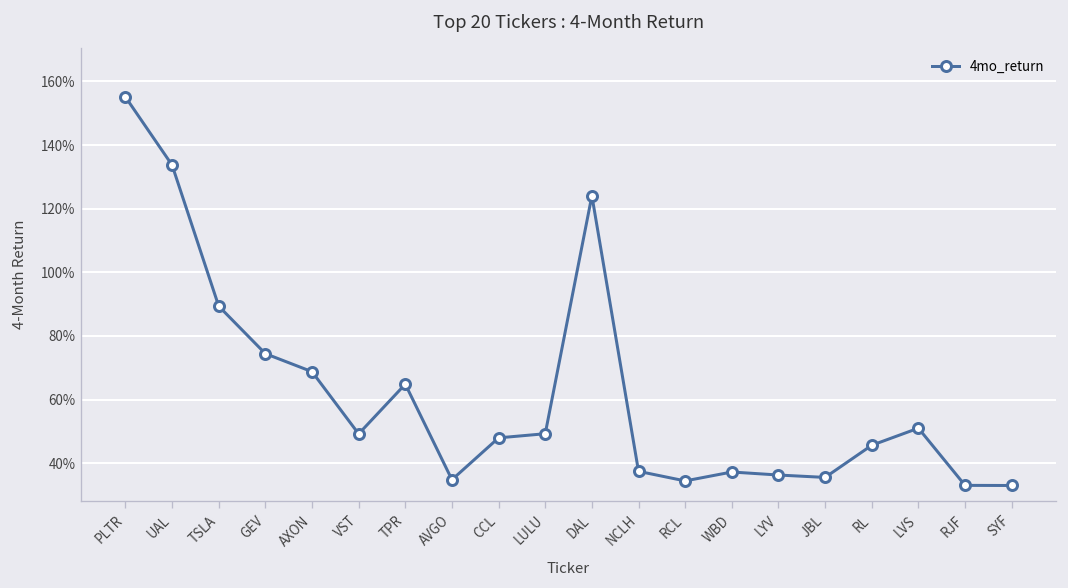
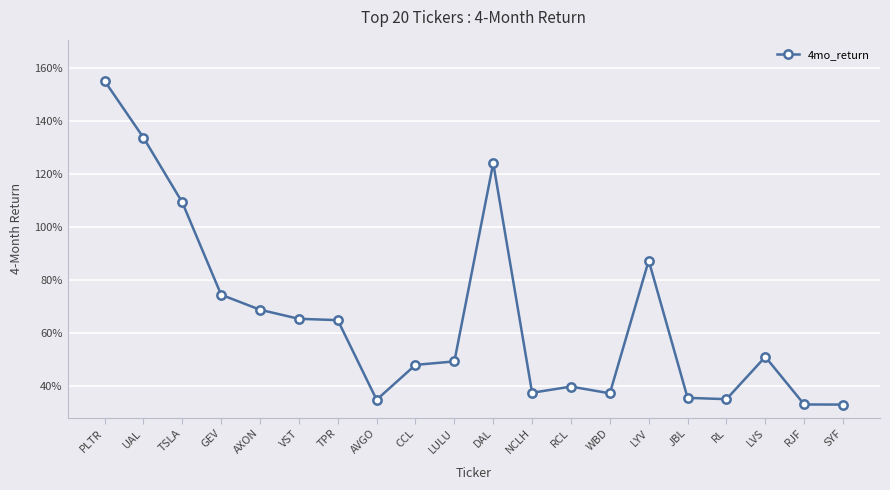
TSLA: 89% -> 109%
VST: 49% -> 65%
RCL: 34% -> 40%
LYV: 36% -> 87%
RL: 46% -> 35%
